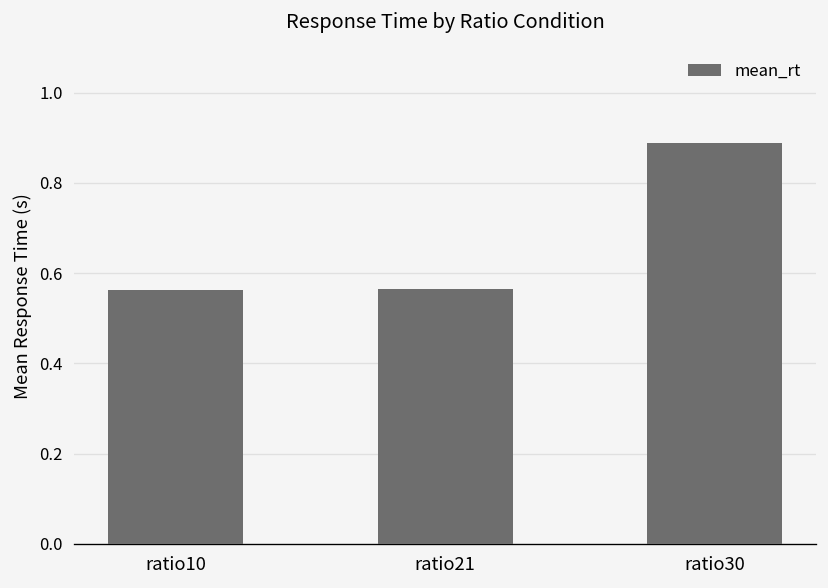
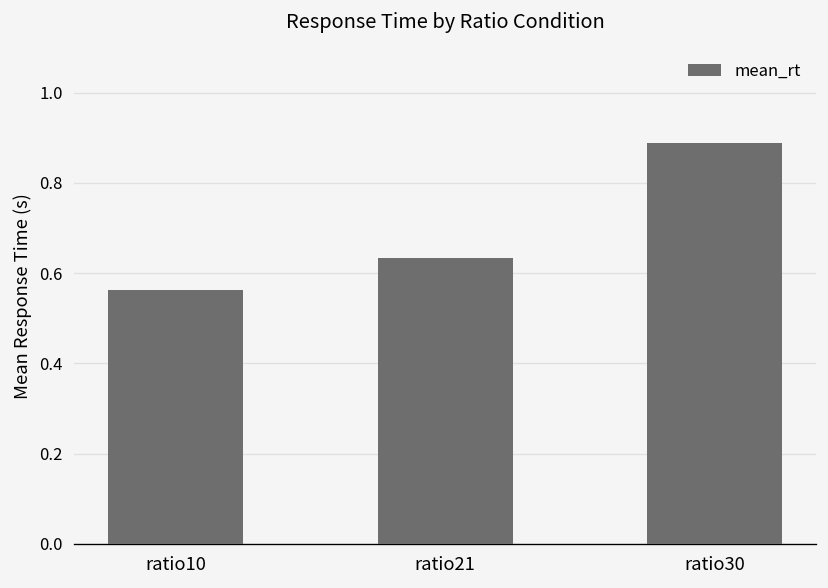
ratio21: 0.57 -> 0.63
